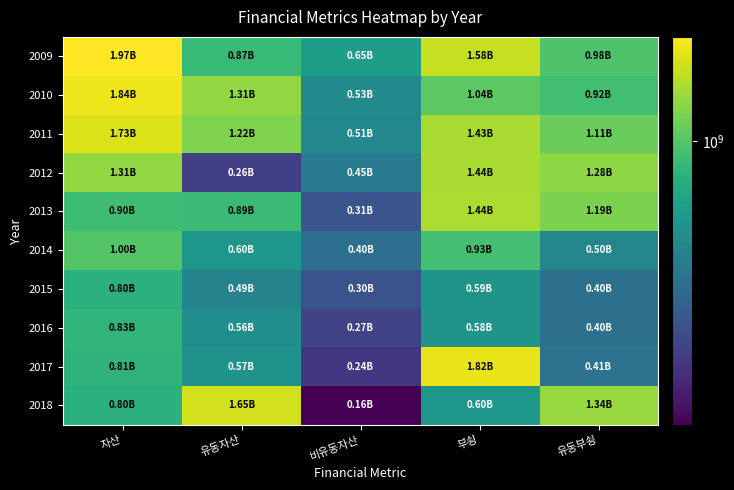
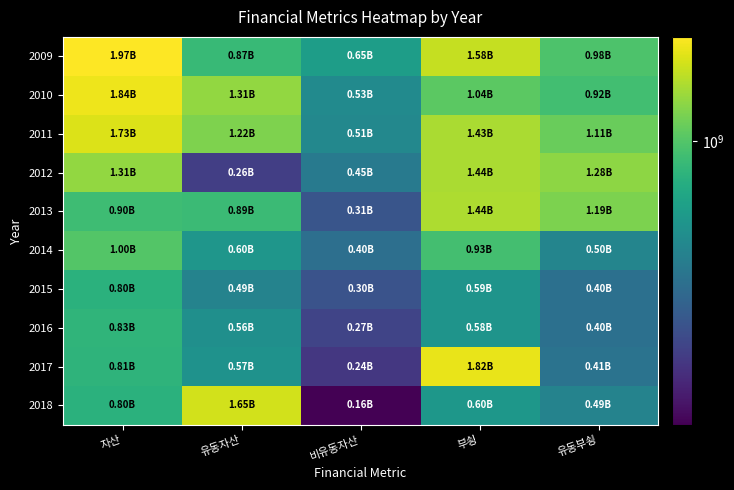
2018, 유동부쇵: 1.34B -> 0.49B
